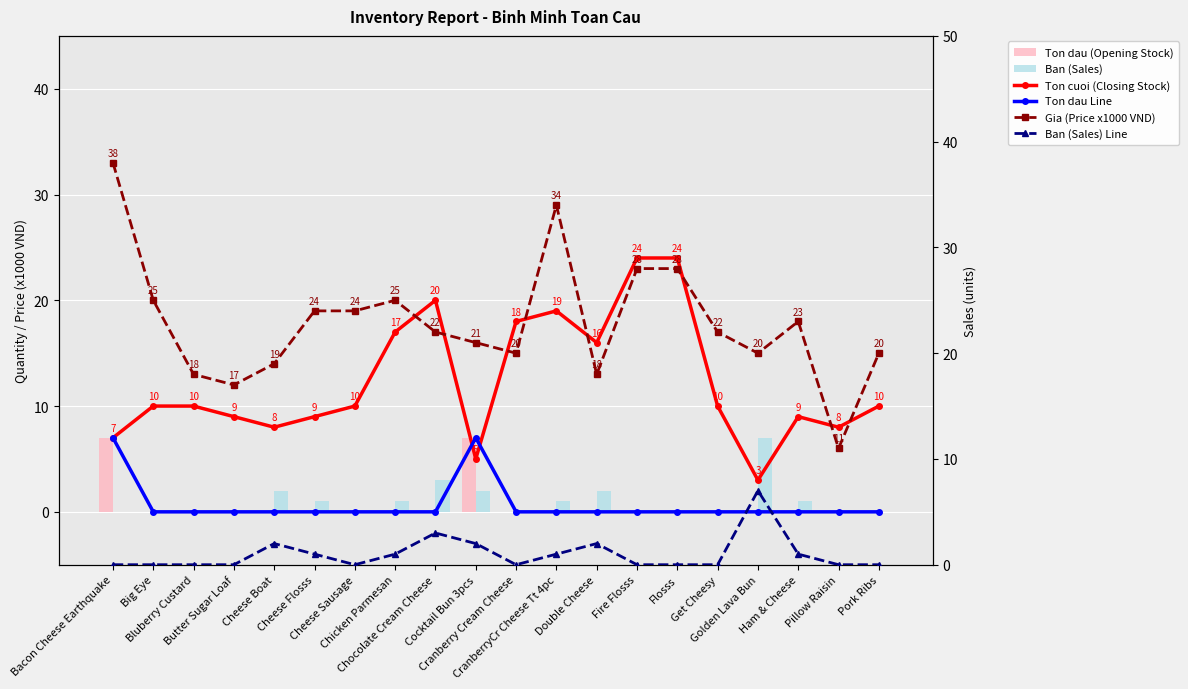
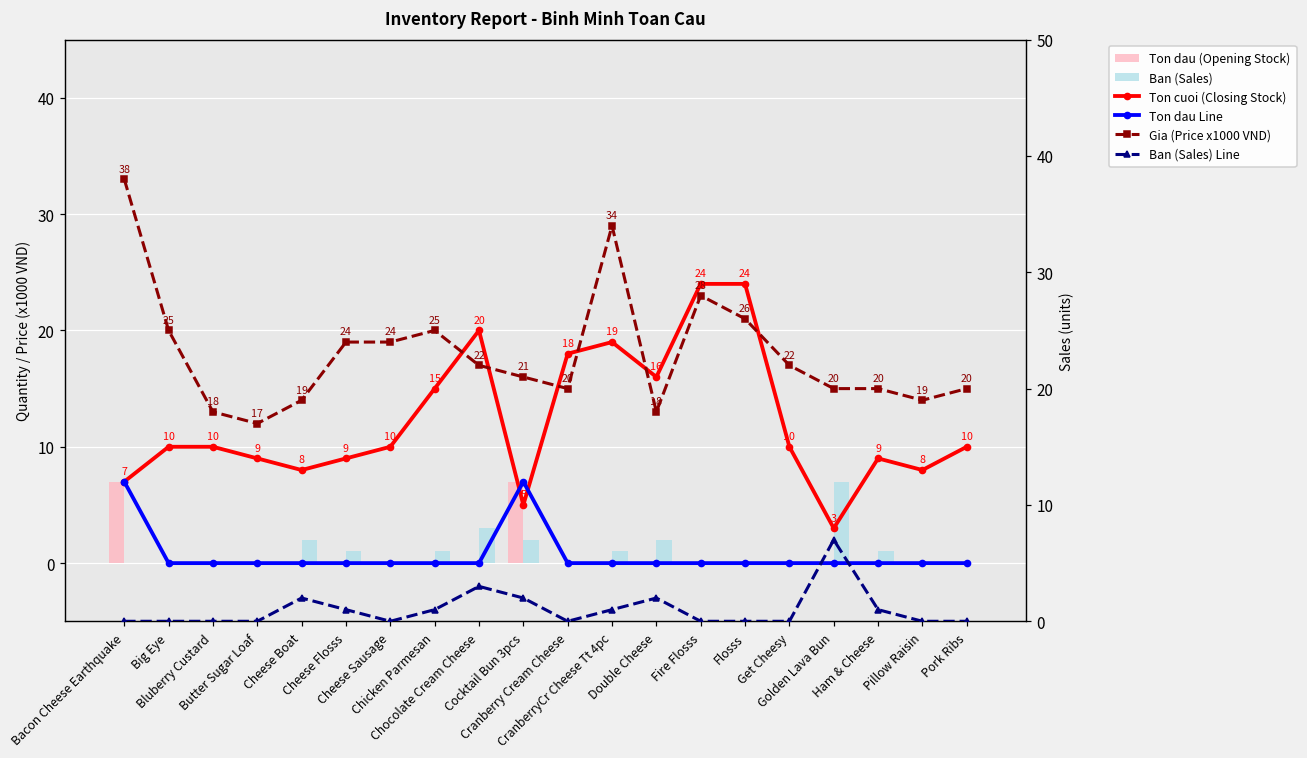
Ton cuoi (Closing Stock), Chicken Parmesan: 17 -> 15
Gia (Price x1000 VND), Flosss: 28 -> 26
Gia (Price x1000 VND), Ham & Cheese: 23 -> 20
Gia (Price x1000 VND), Pillow Raisin: 11 -> 19
